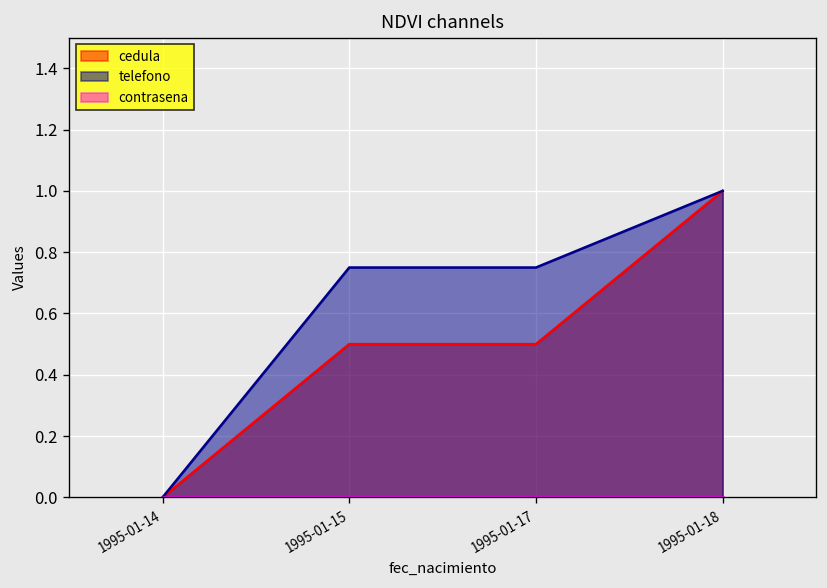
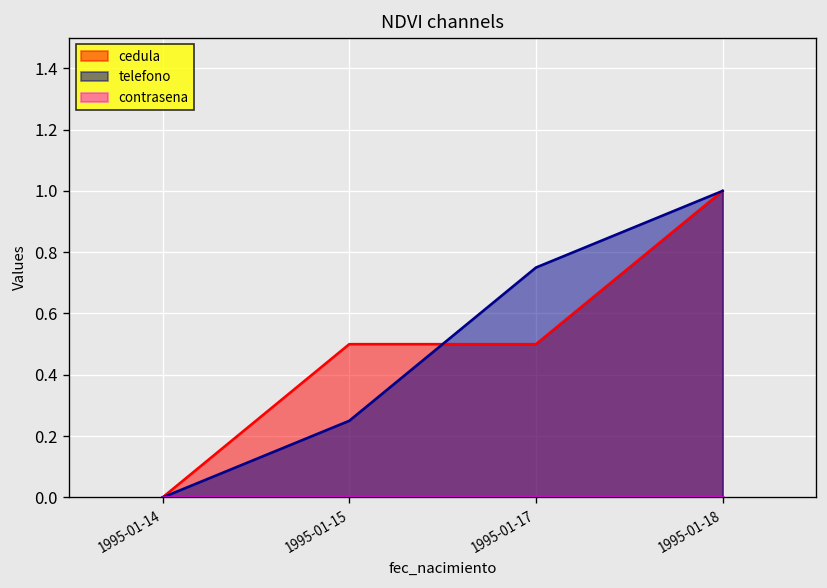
telefono, 1995-01-15: 0.75 -> 0.25
